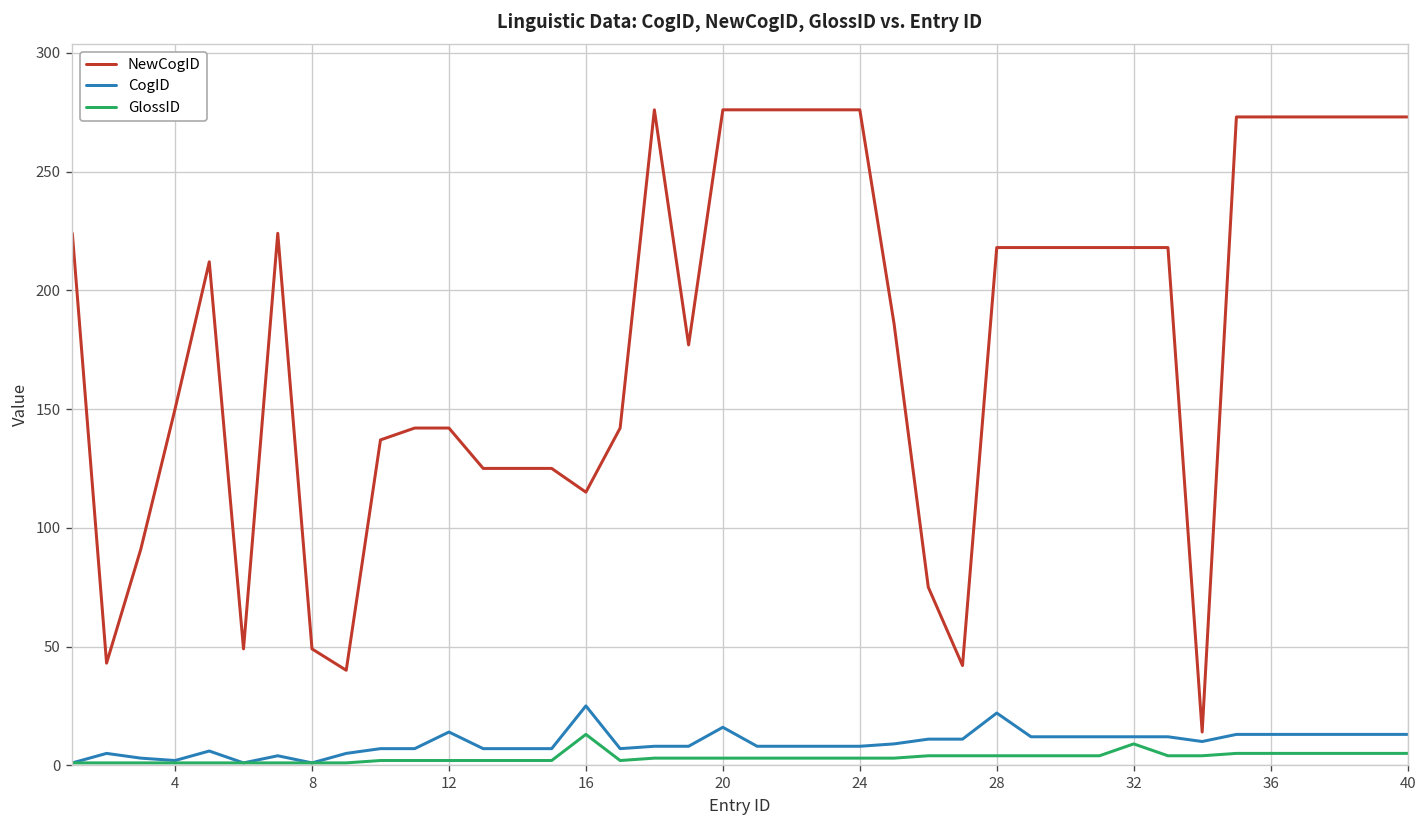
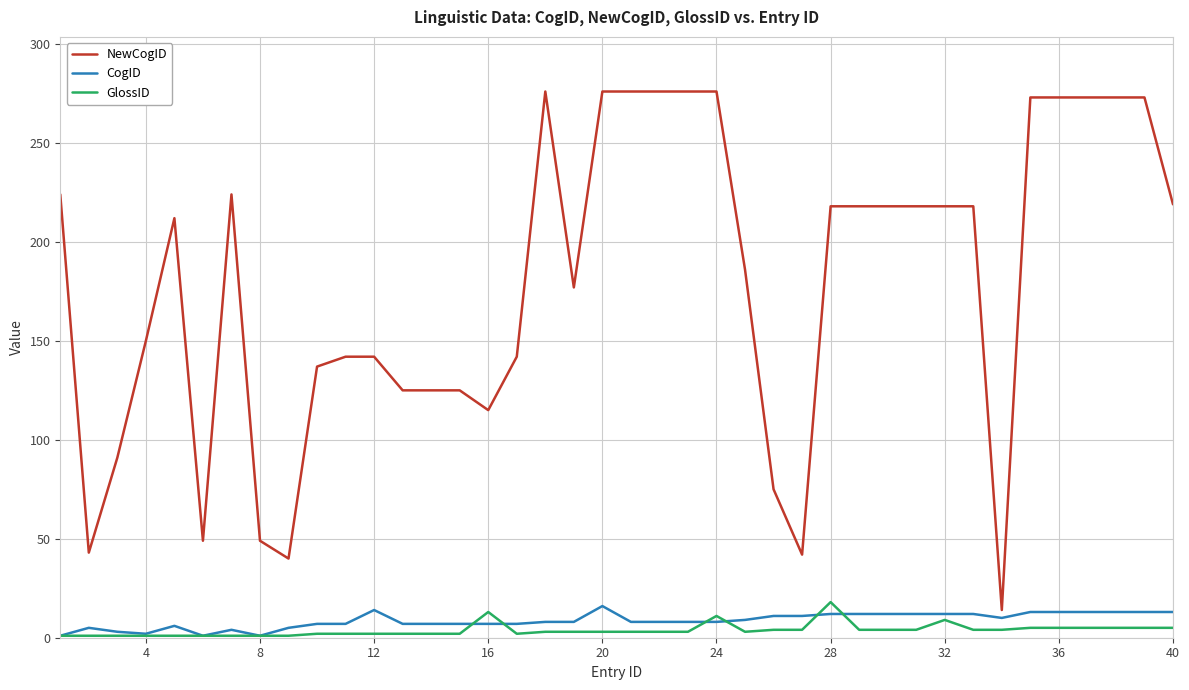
CogID, 16: 25 -> 7
GlossID, 24: 3 -> 11
CogID, 28: 22 -> 12
GlossID, 28: 4 -> 18
NewCogID, 40: 273 -> 219
